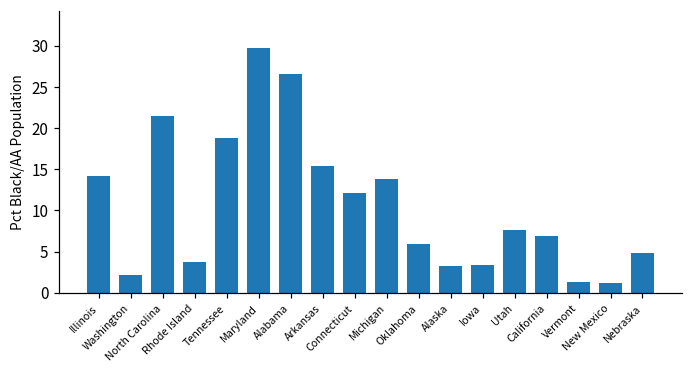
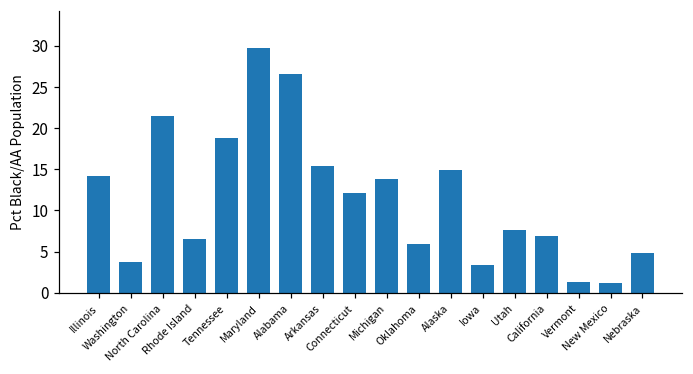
Washington: 2 -> 4
Rhode Island: 4 -> 7
Alaska: 3 -> 15
